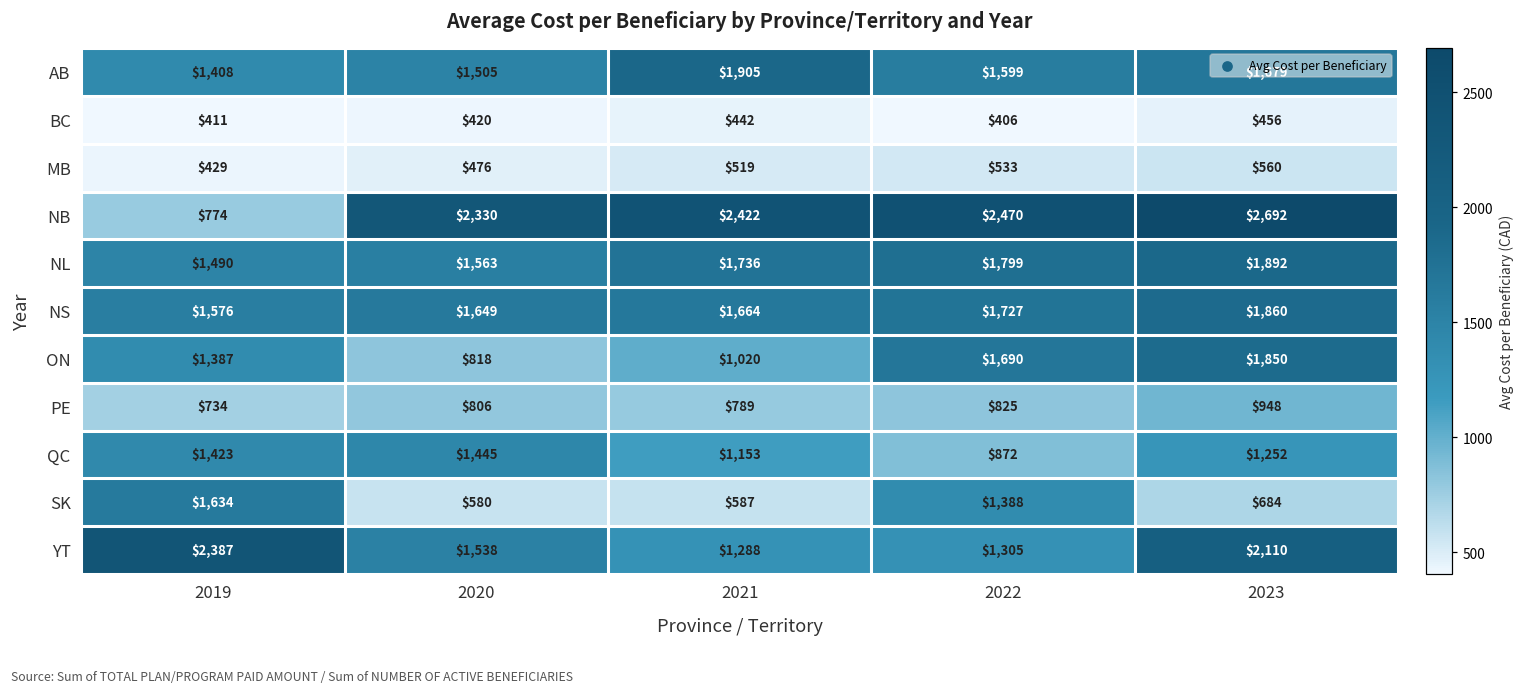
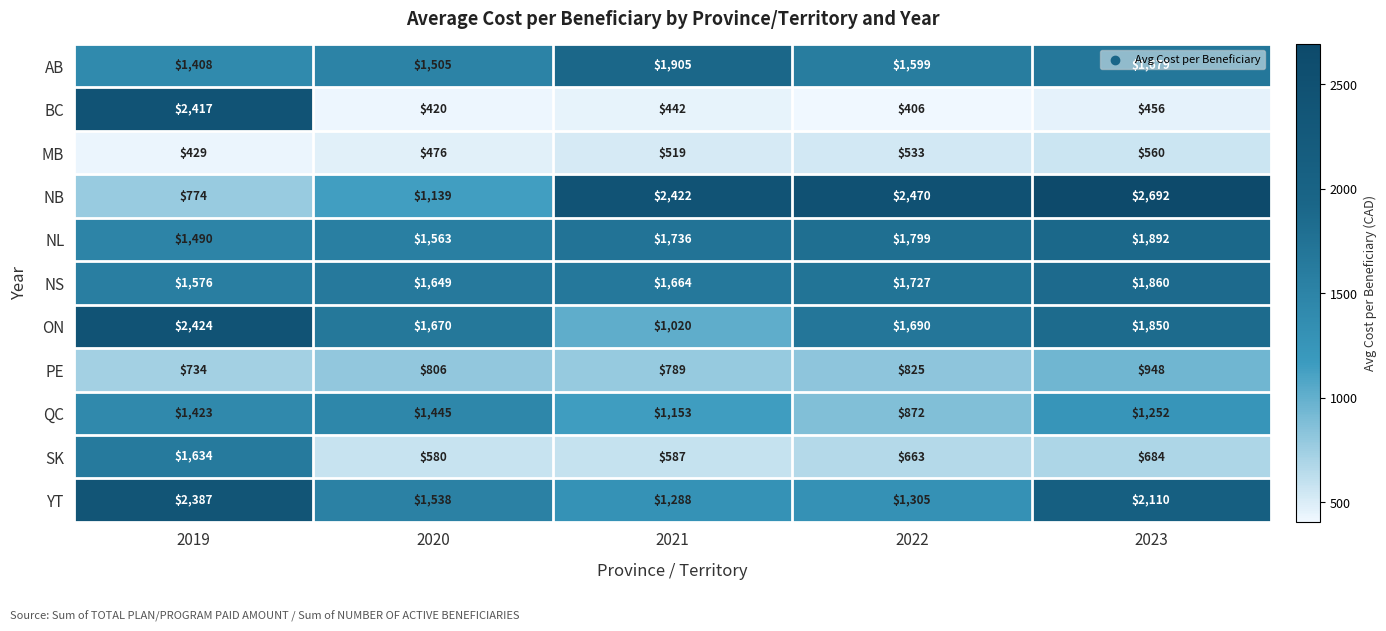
BC, 2019: $411 -> $2,417
NB, 2020: $2,330 -> $1,139
ON, 2019: $1,387 -> $2,424
ON, 2020: $818 -> $1,670
SK, 2022: $1,388 -> $663
